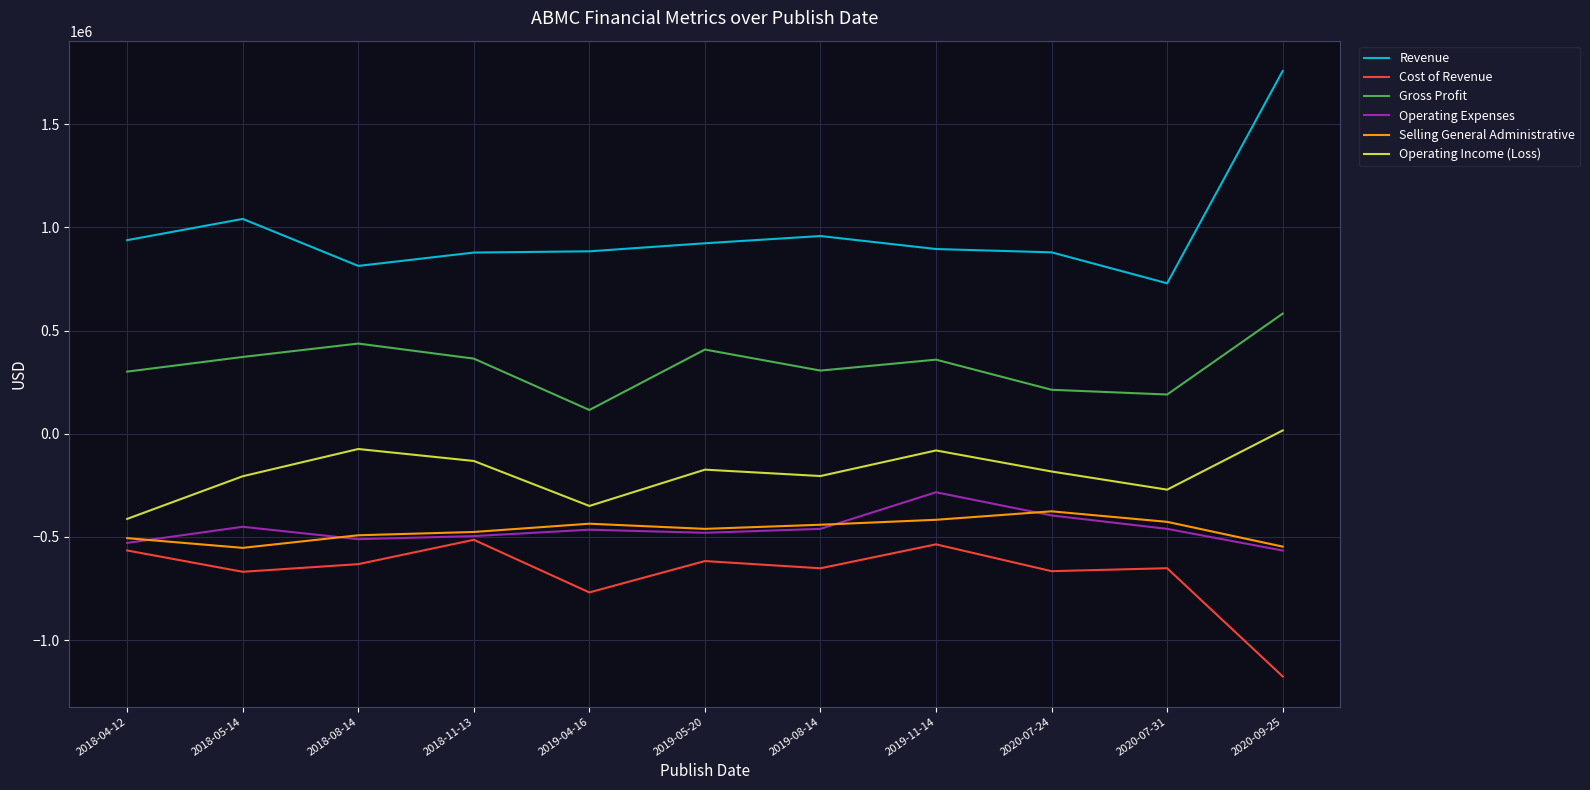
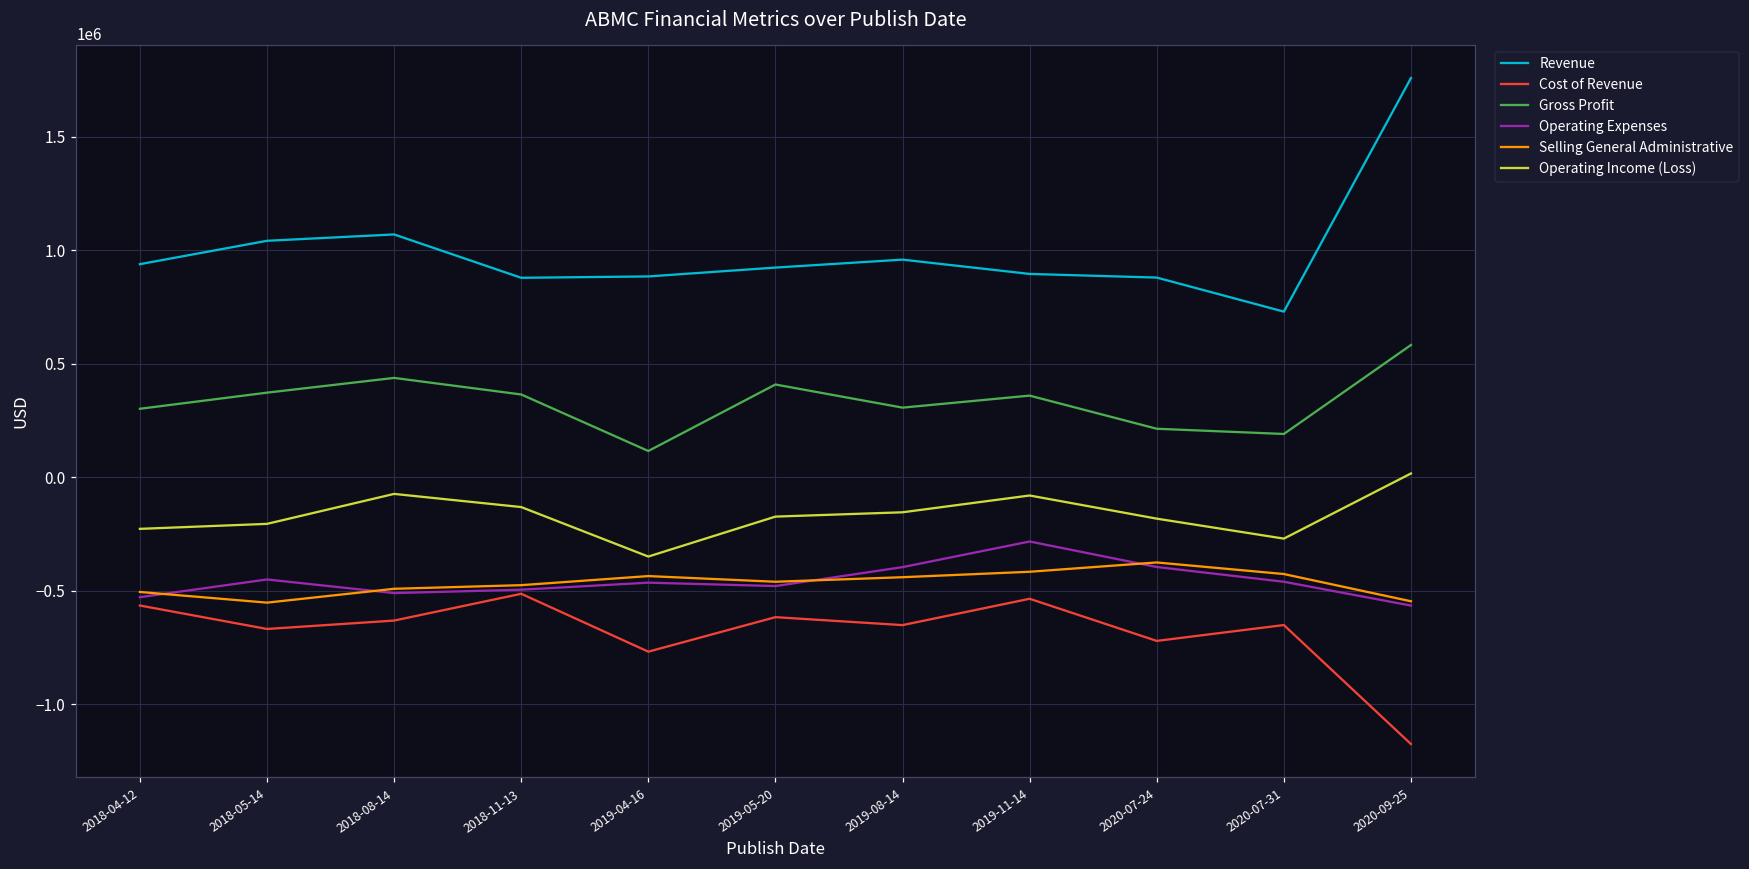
Operating Income (Loss), 2018-04-12: -410000 -> -230000
Revenue, 2018-08-14: 810000 -> 1070000
Operating Expenses, 2019-08-14: -460000 -> -400000
Operating Income (Loss), 2019-08-14: -210000 -> -160000
Cost of Revenue, 2020-07-24: -670000 -> -720000
